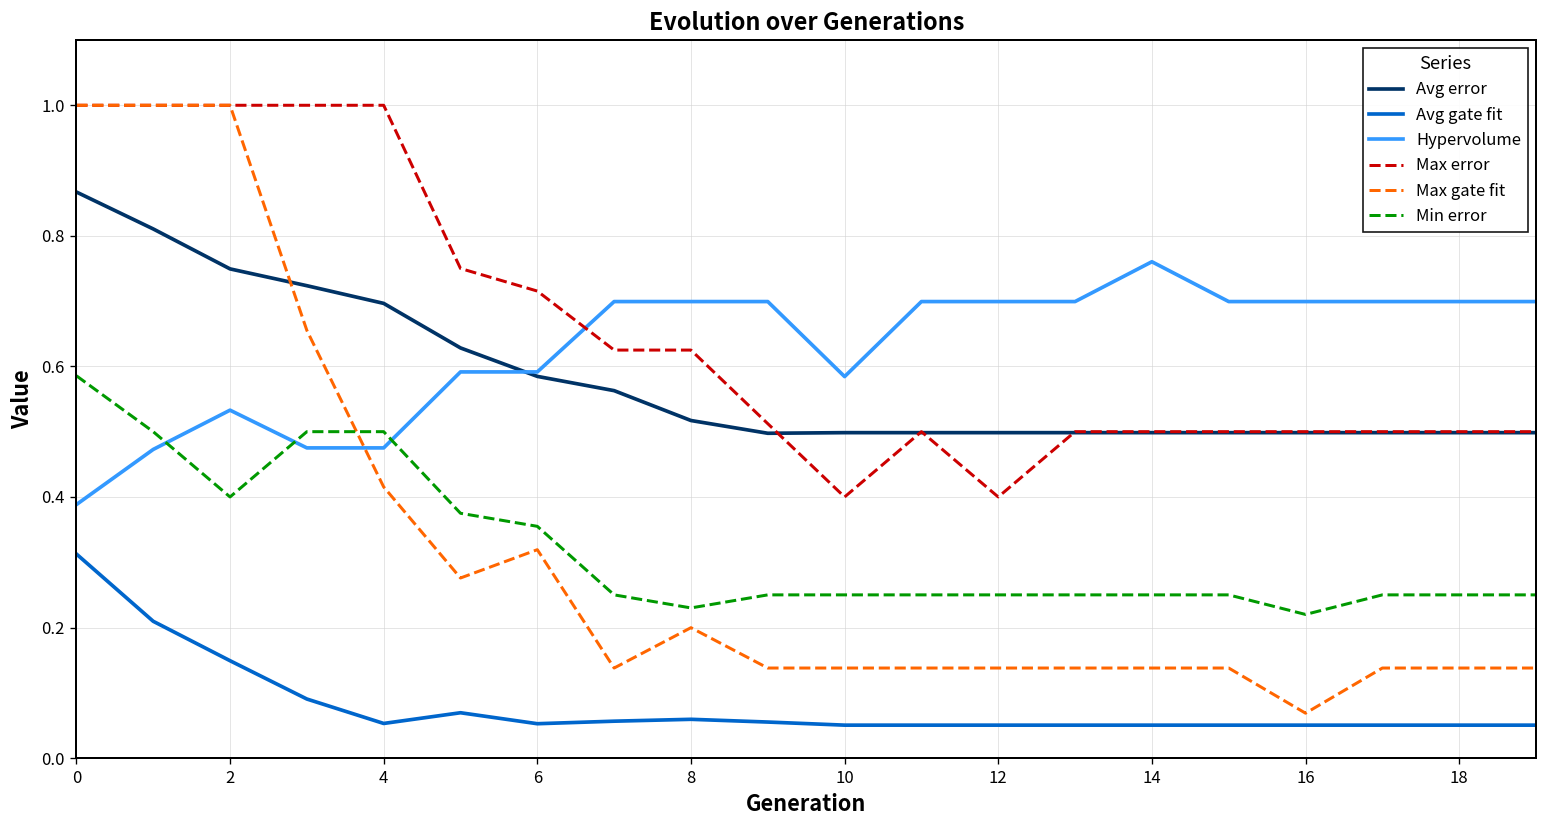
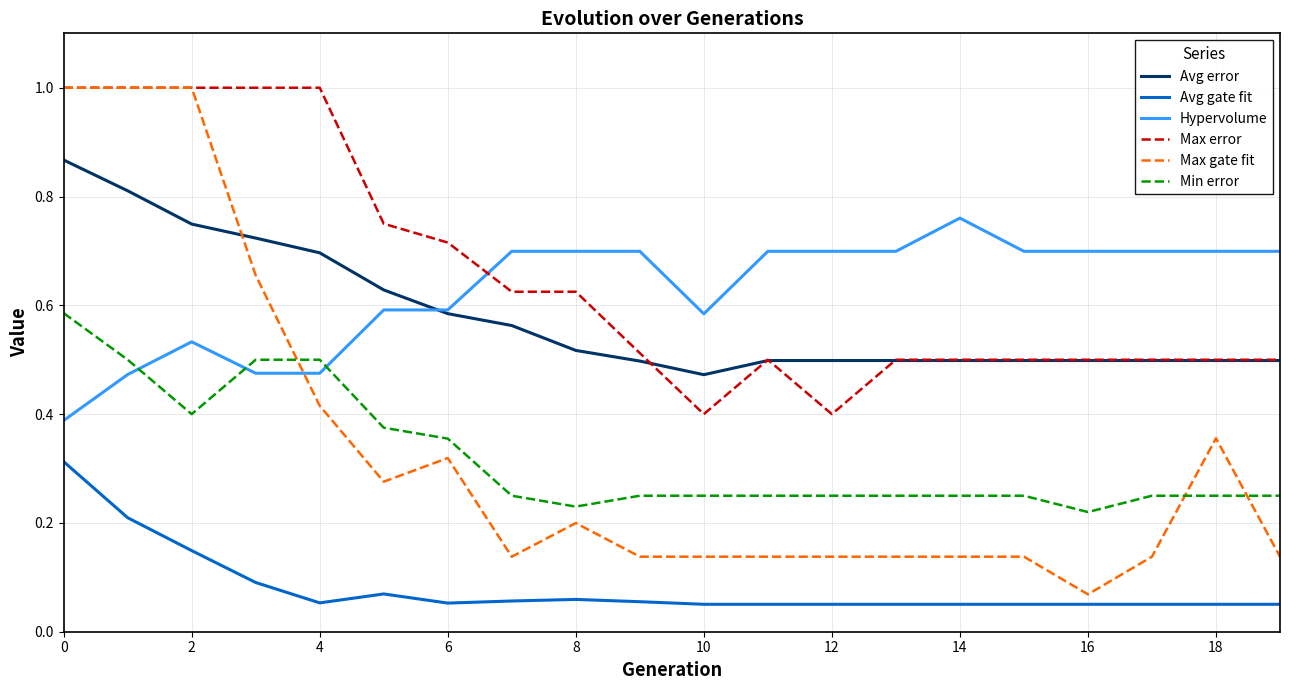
Avg error, 10: 0.50 -> 0.47
Max gate fit, 18: 0.14 -> 0.36
